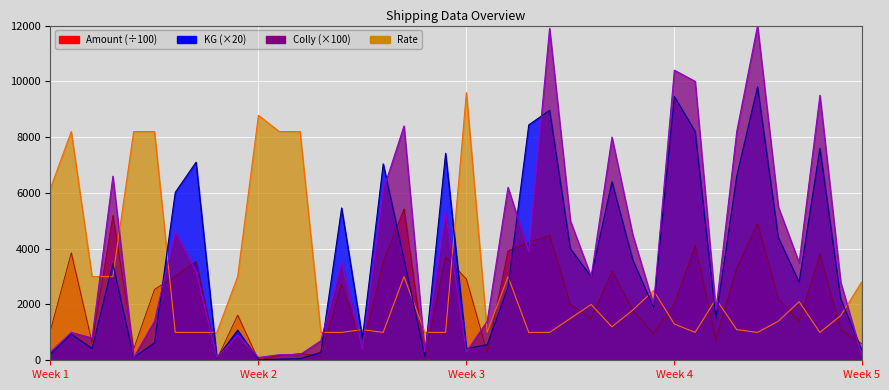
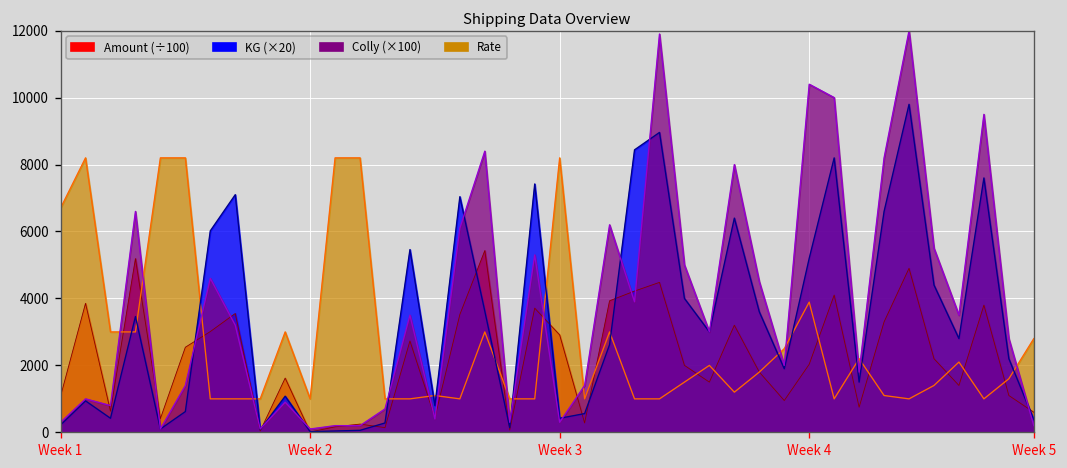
Rate, Week 1: 6200 -> 6700
Rate, Week 2: 8800 -> 1000
Rate, Week 3: 9600 -> 8200
Rate, Week 4: 1300 -> 3900
KG (×20), Week 4: 9500 -> 5200
